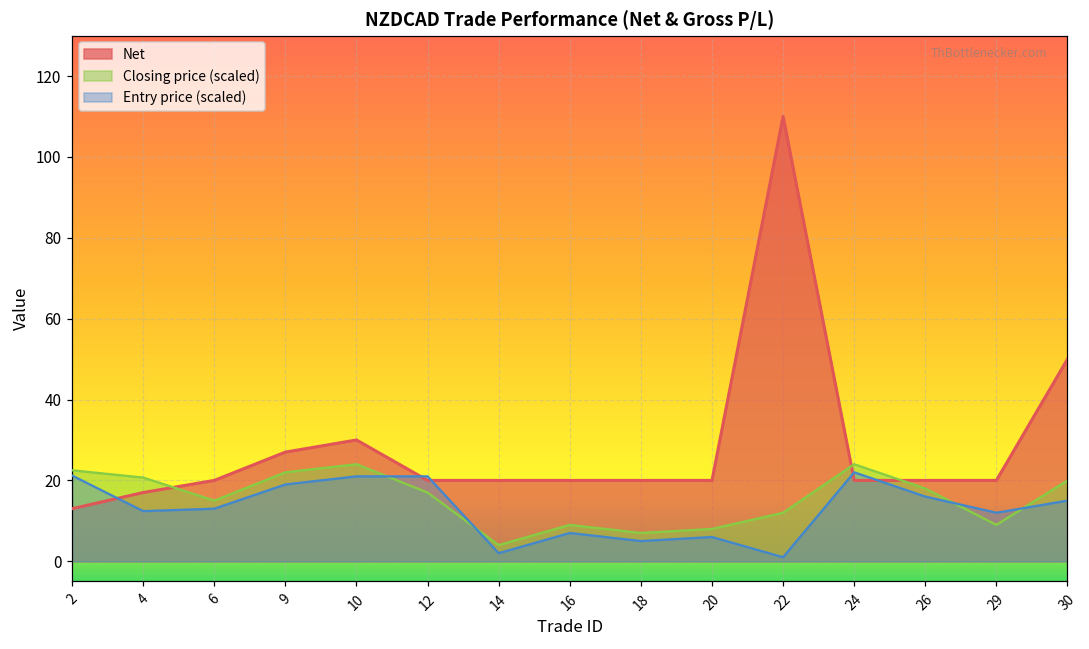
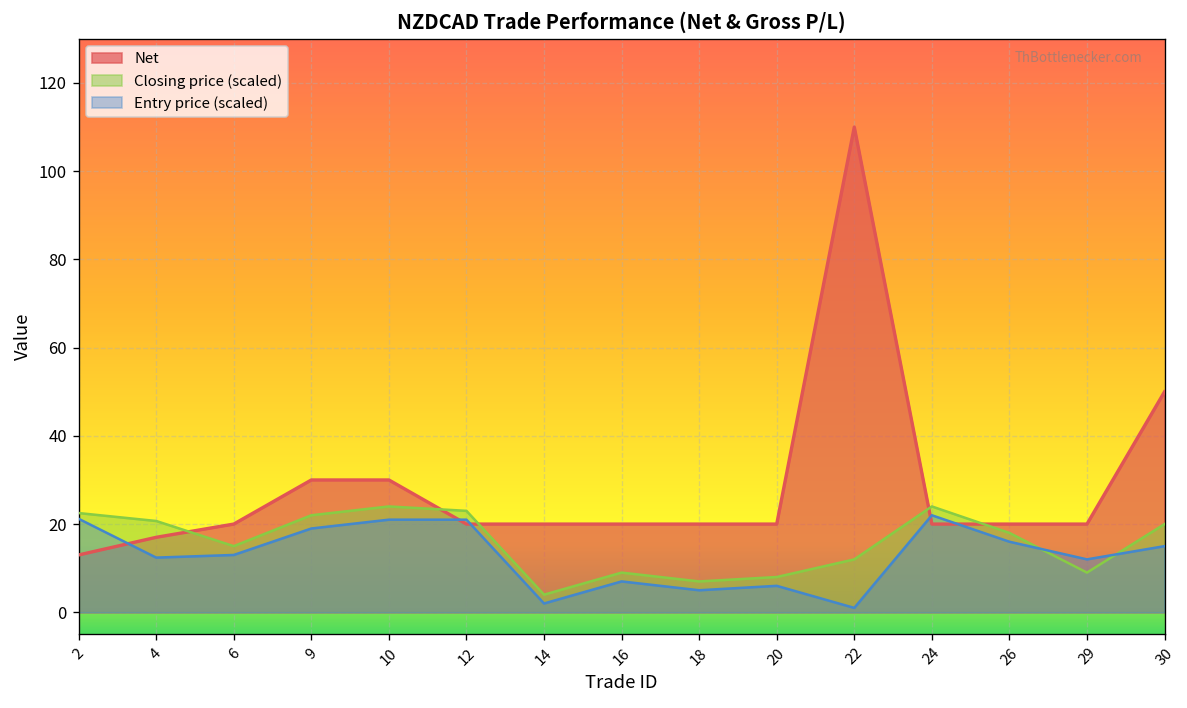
Net, 9: 27 -> 30
Closing price (scaled), 12: 17 -> 23
